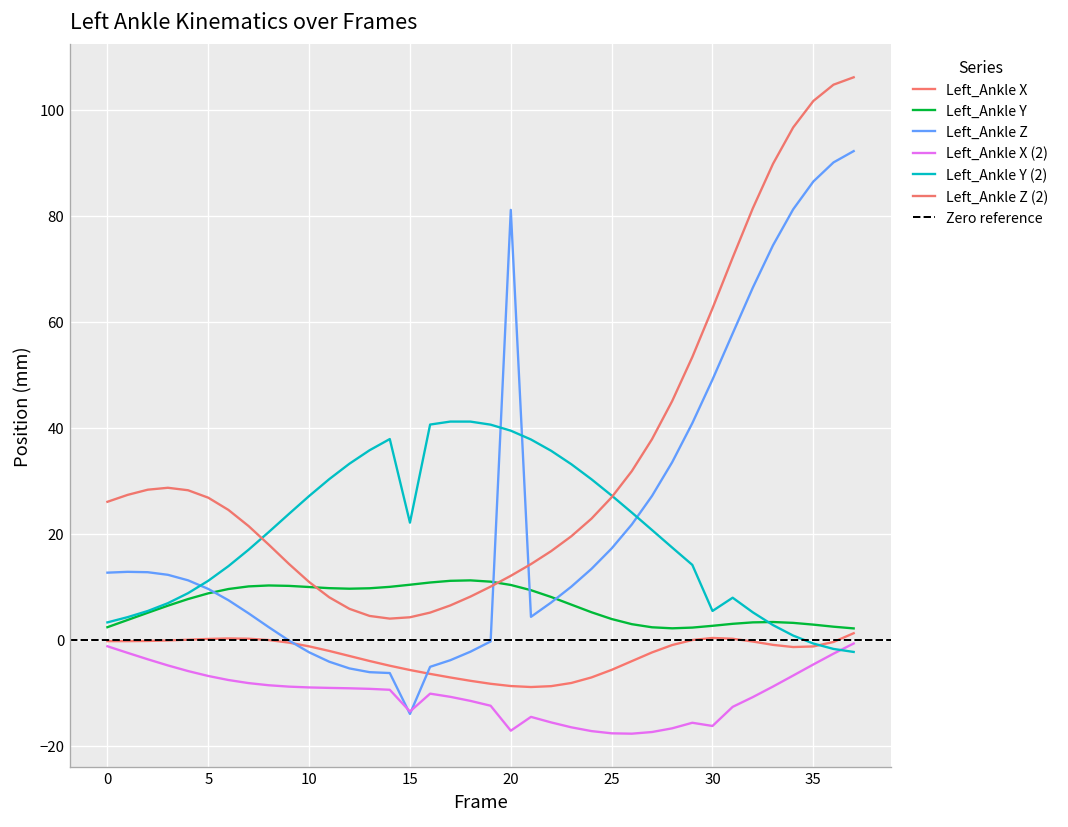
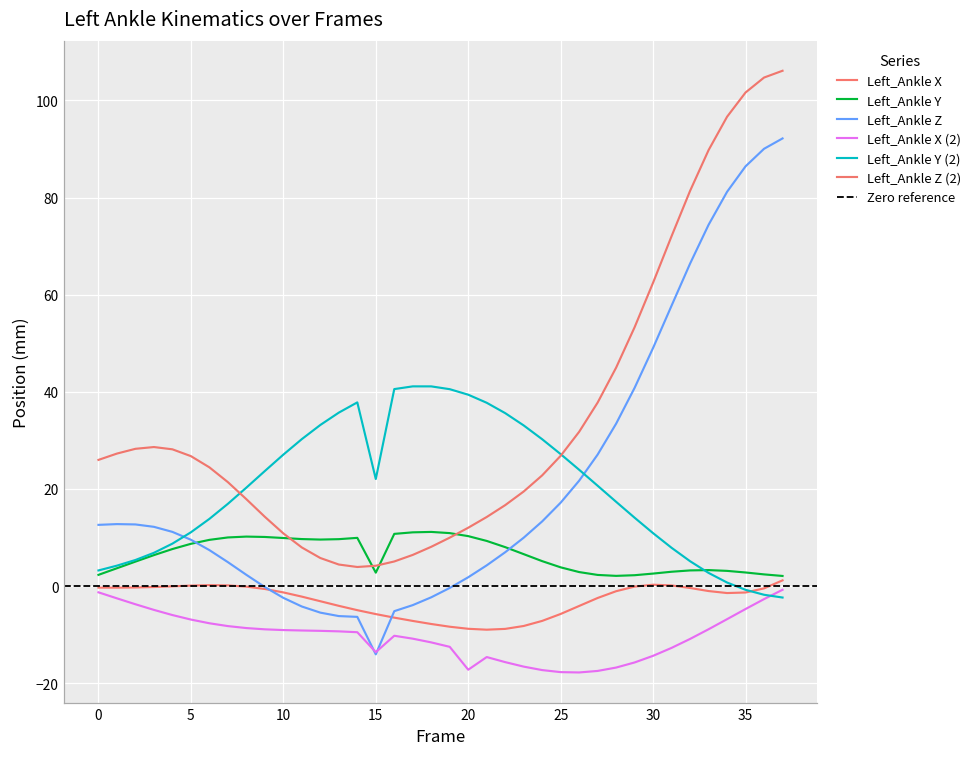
Left_Ankle Y, 15: 10 -> 3
Left_Ankle Z, 20: 81 -> 2
Left_Ankle X (2), 30: -16 -> -14
Left_Ankle Y (2), 30: 5 -> 11
